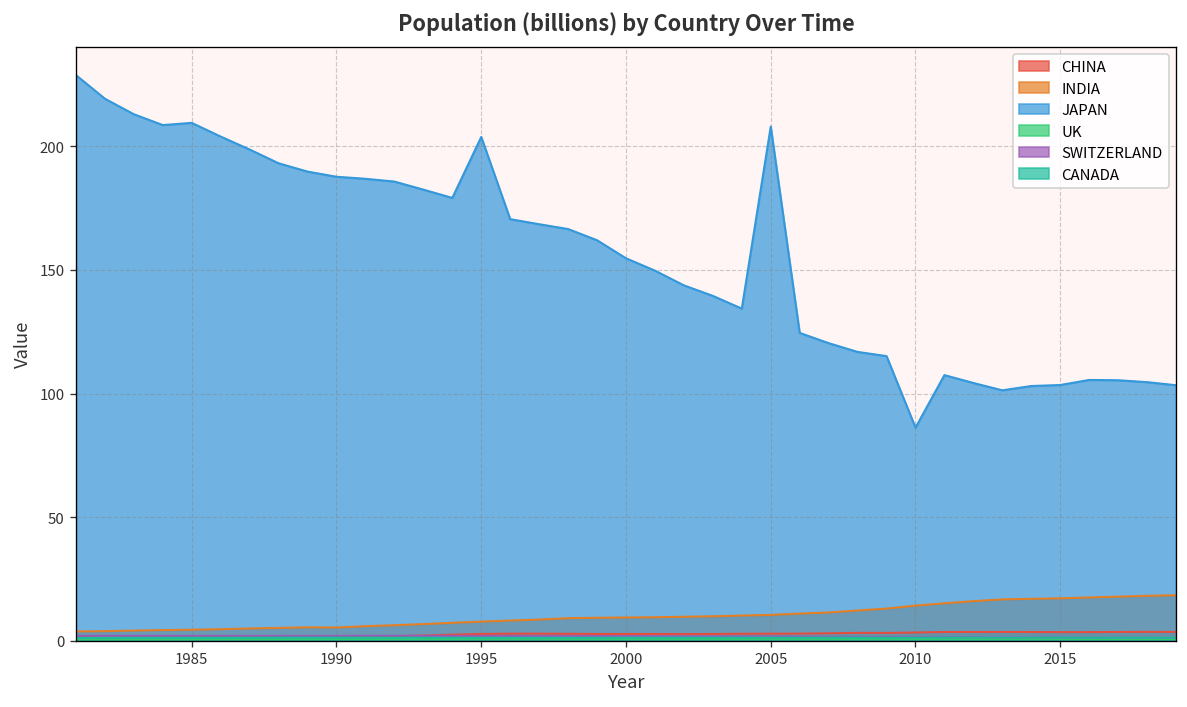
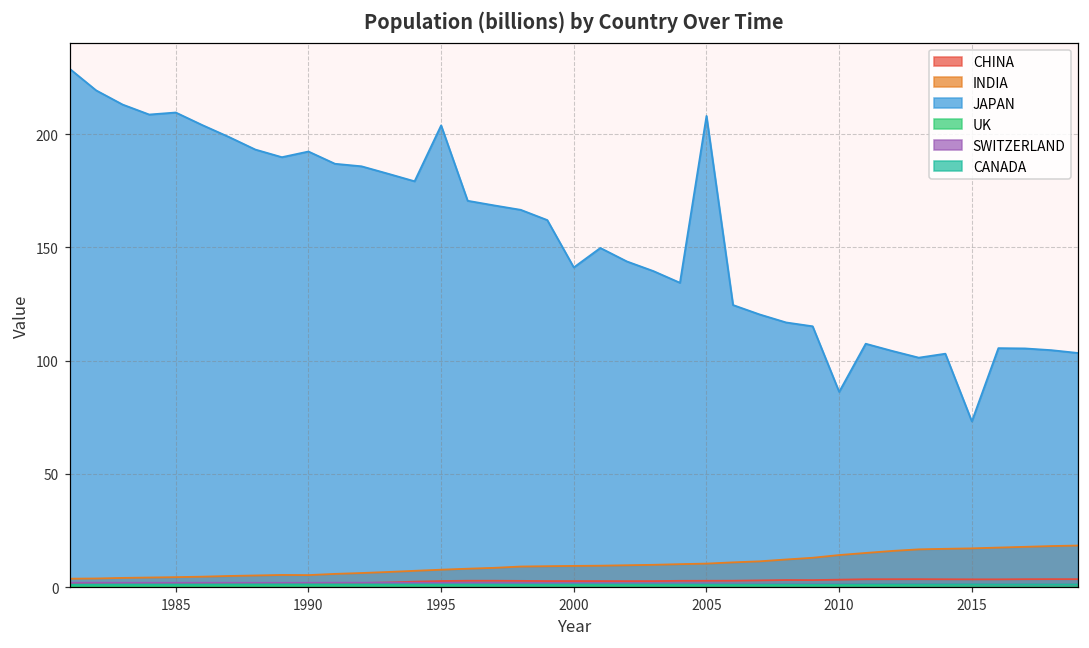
JAPAN, 1990: 188 -> 192
JAPAN, 2000: 155 -> 141
JAPAN, 2015: 103 -> 73
